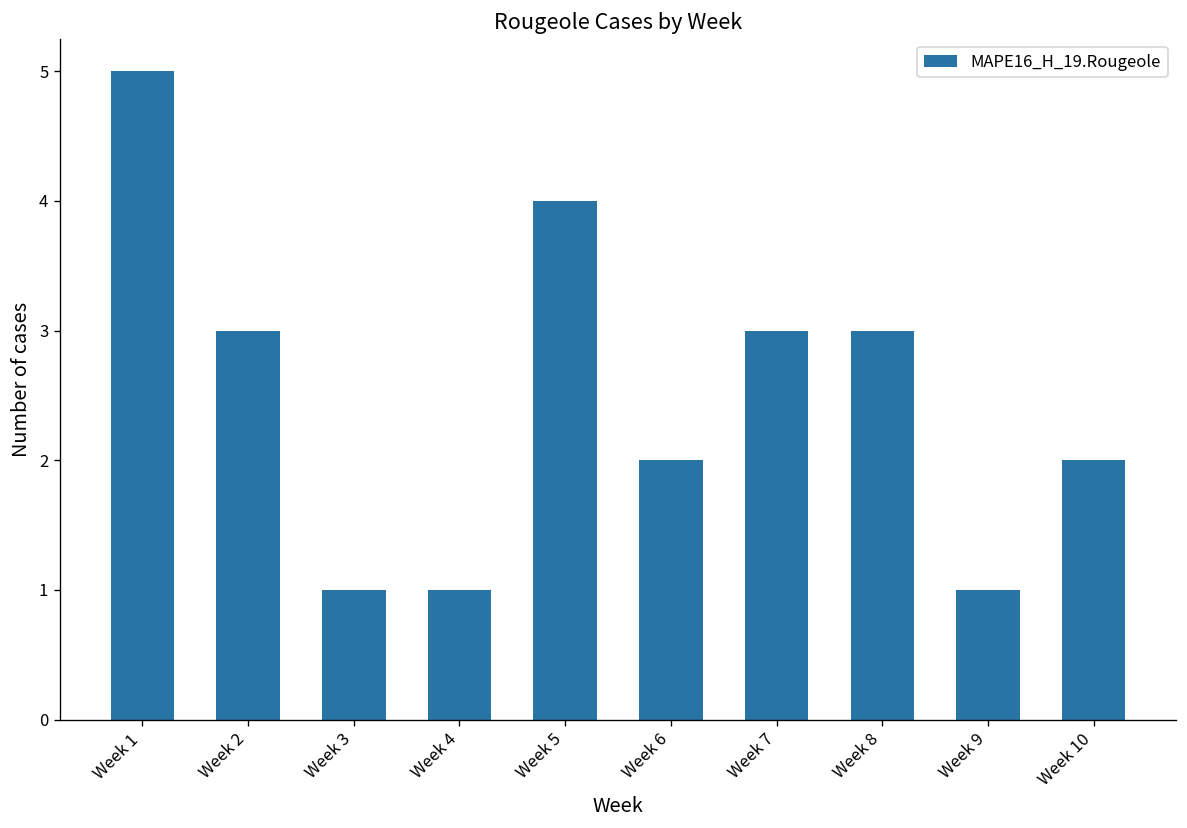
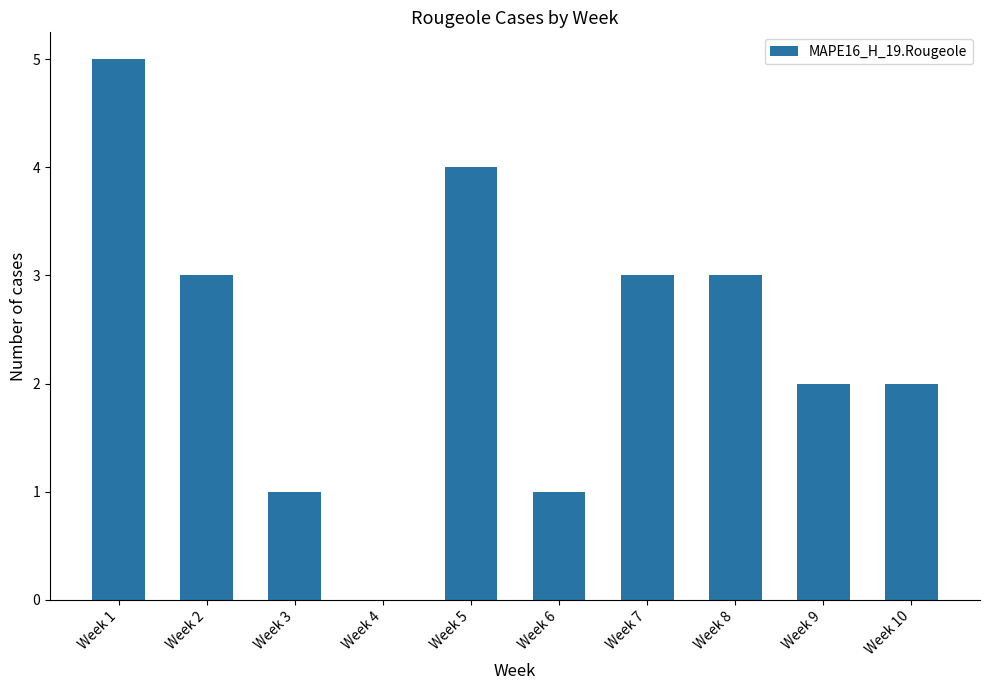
Week 4: 1 -> 0
Week 6: 2 -> 1
Week 9: 1 -> 2
